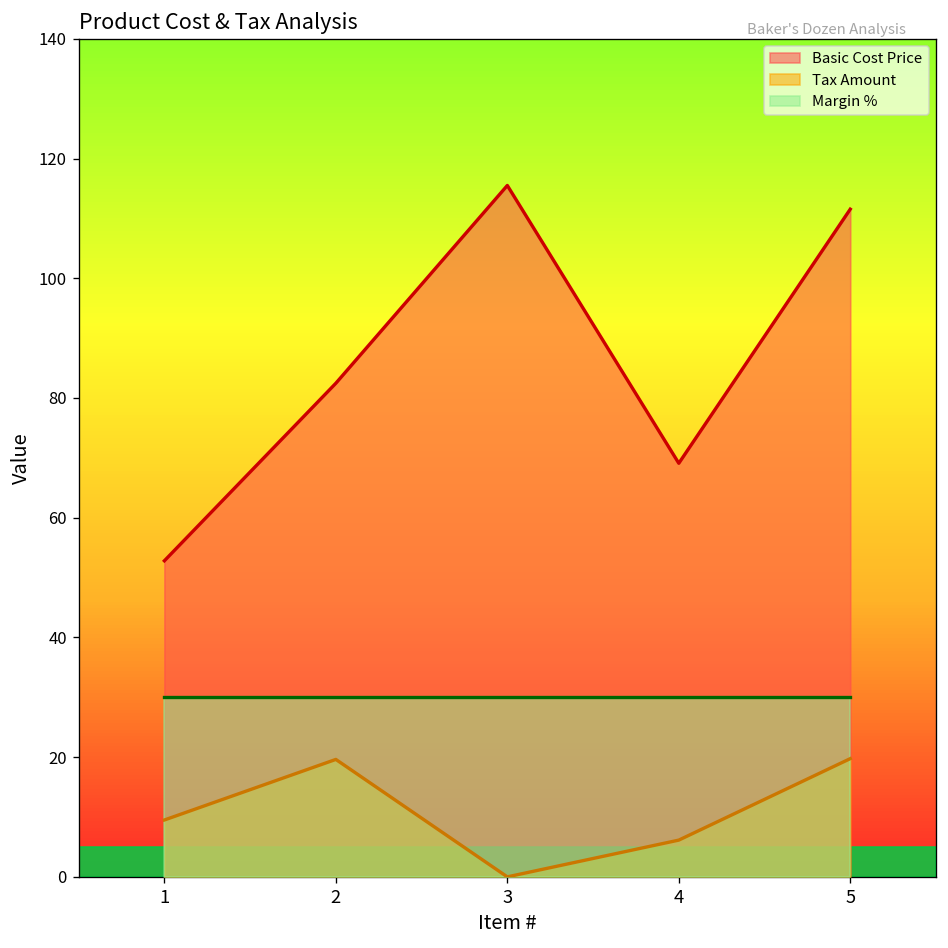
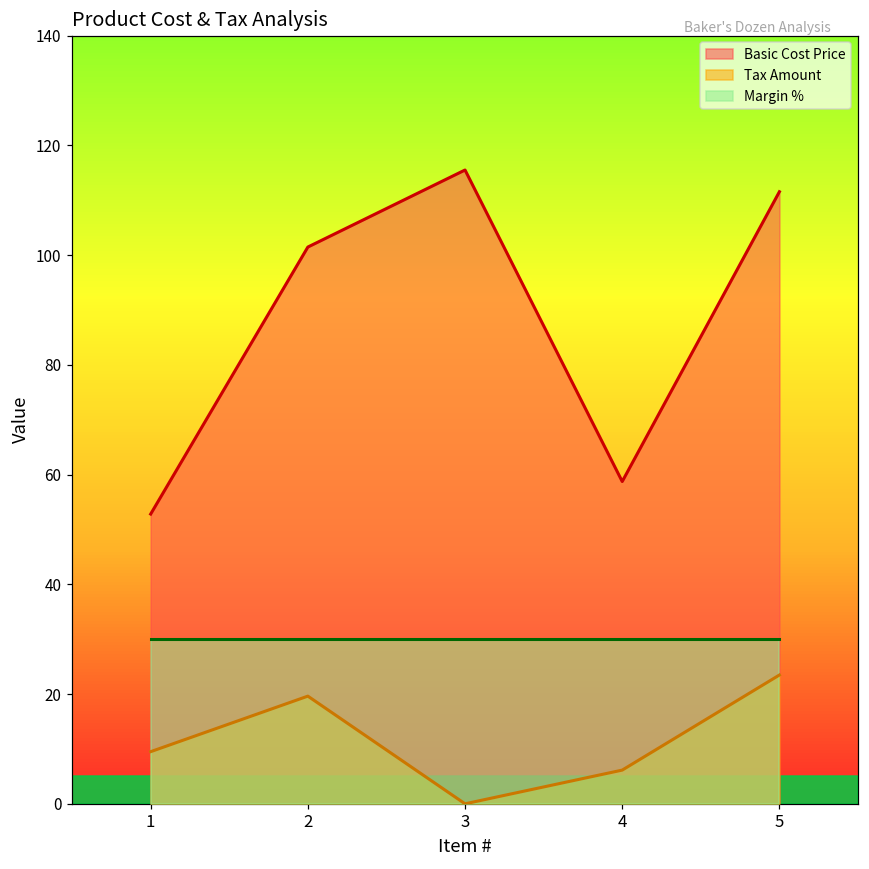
Basic Cost Price, 2: 82 -> 101
Basic Cost Price, 4: 69 -> 59
Tax Amount, 5: 20 -> 23
